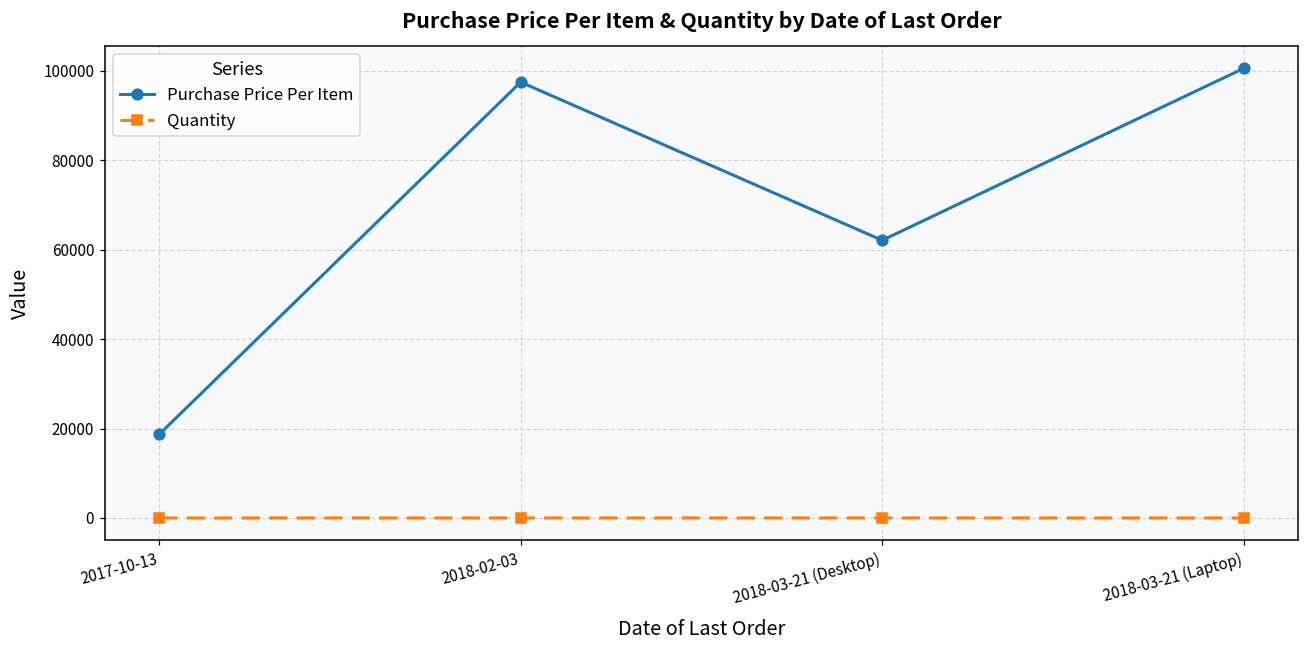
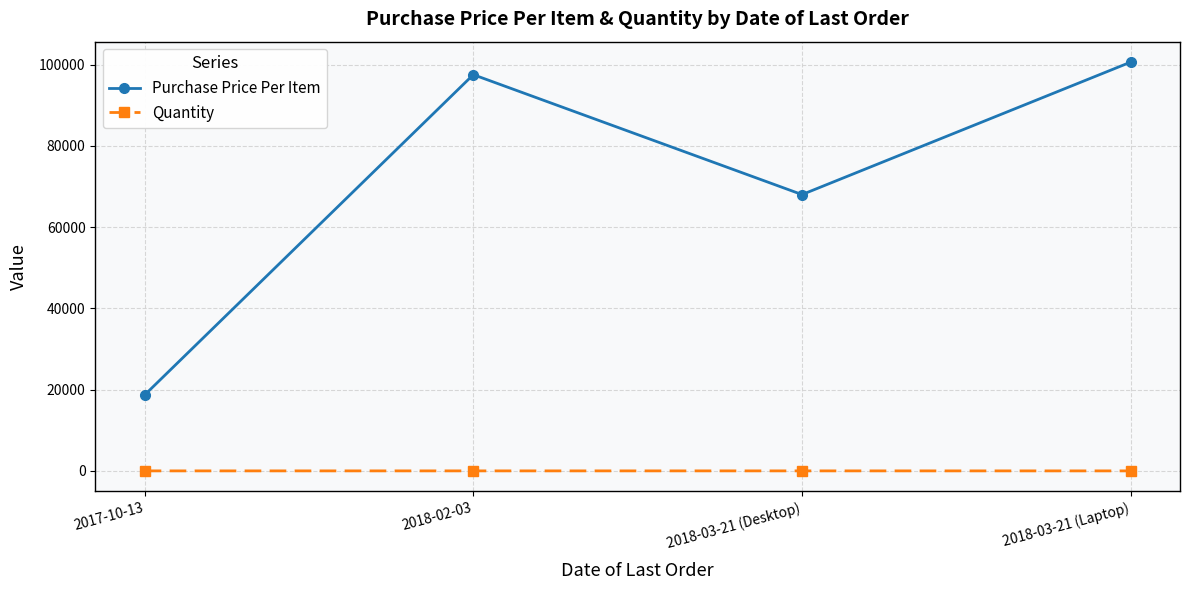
Purchase Price Per Item, 2018-03-21 (Desktop): 62000 -> 68000
